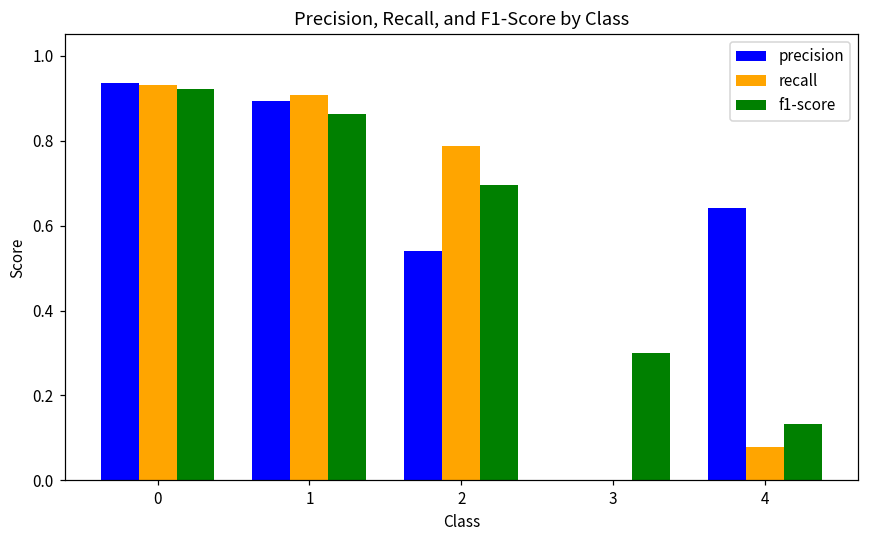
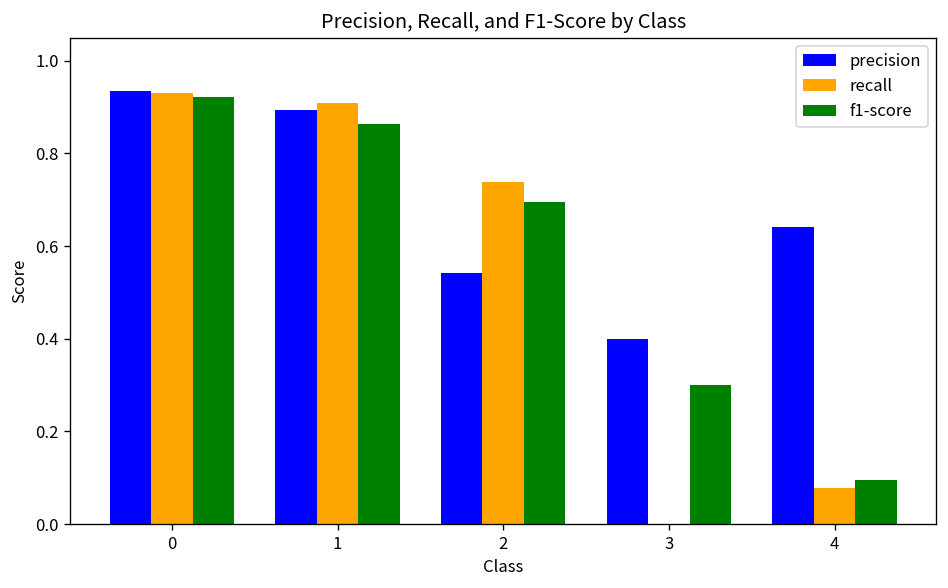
recall, 2: 0.79 -> 0.74
precision, 3: 0.0 -> 0.4
f1-score, 4: 0.13 -> 0.10
